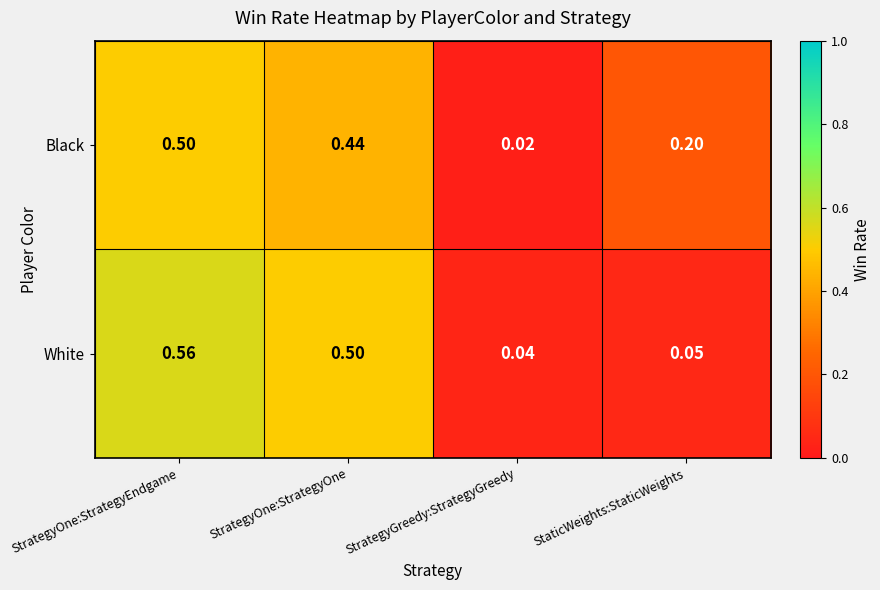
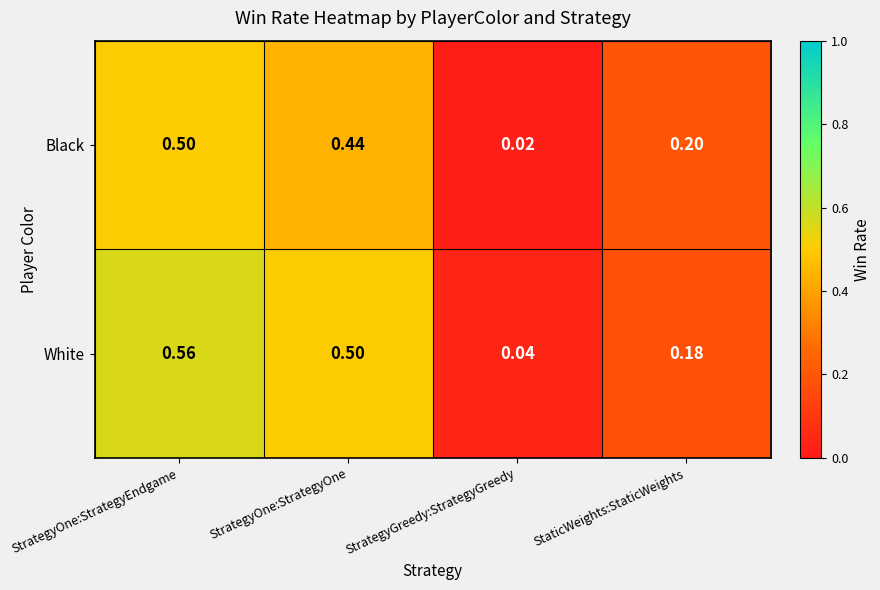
White, StaticWeights:StaticWeights: 0.05 -> 0.18
